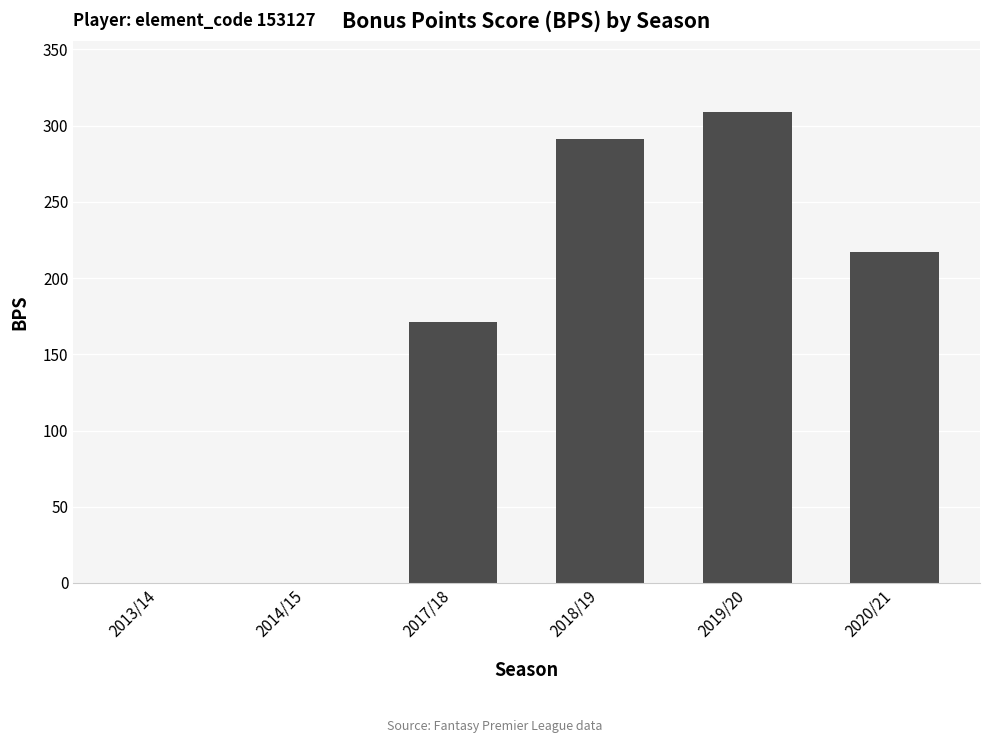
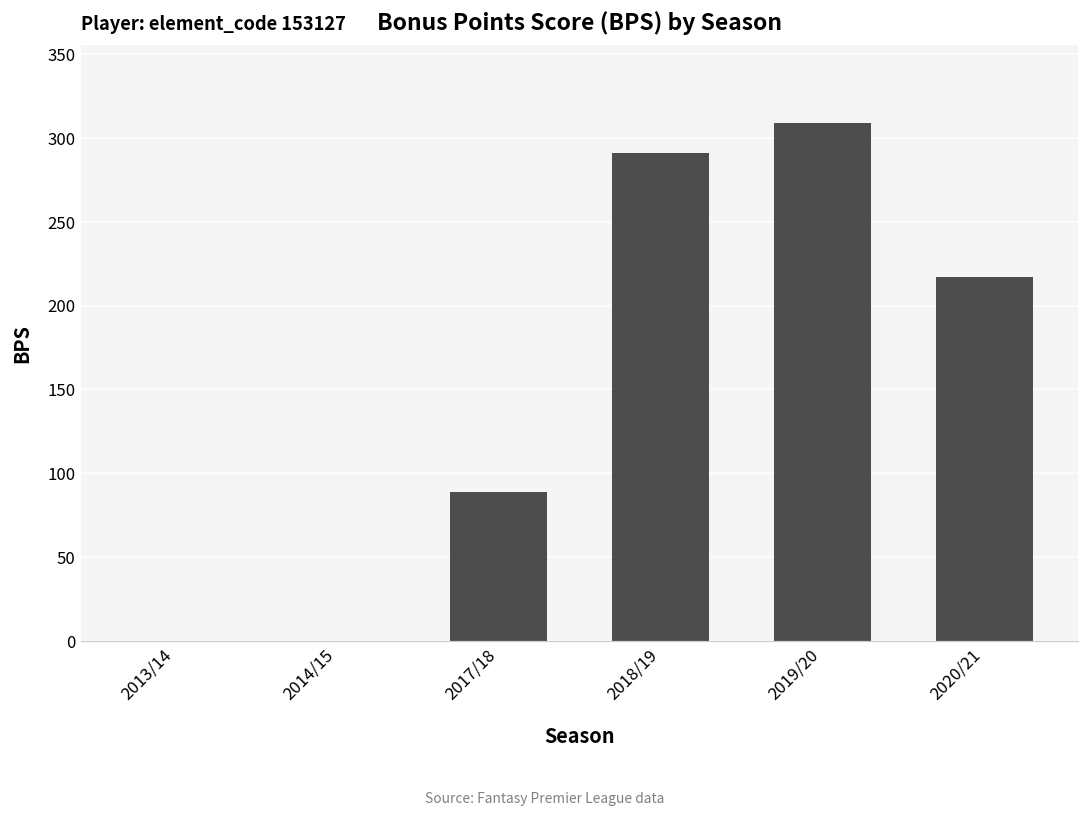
2017/18: 171 -> 89
